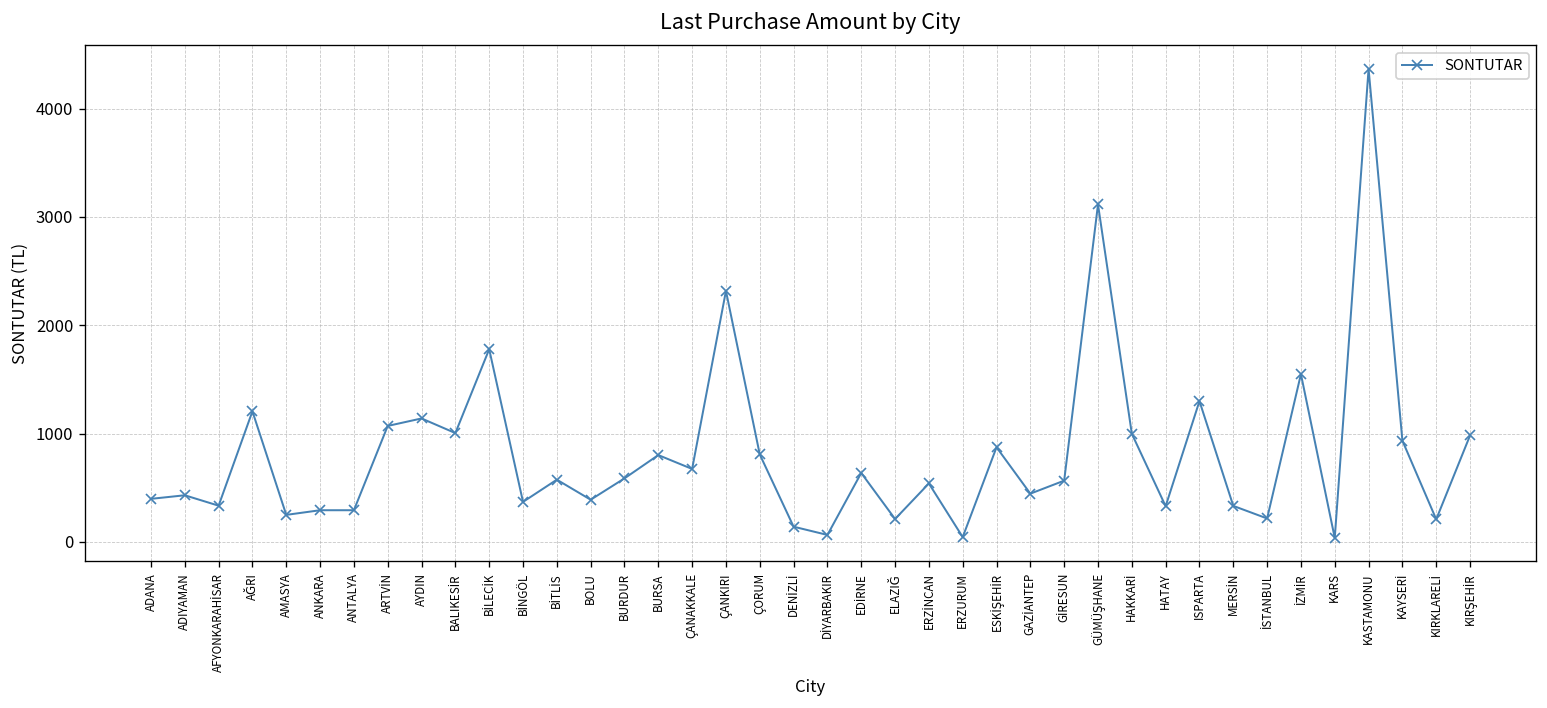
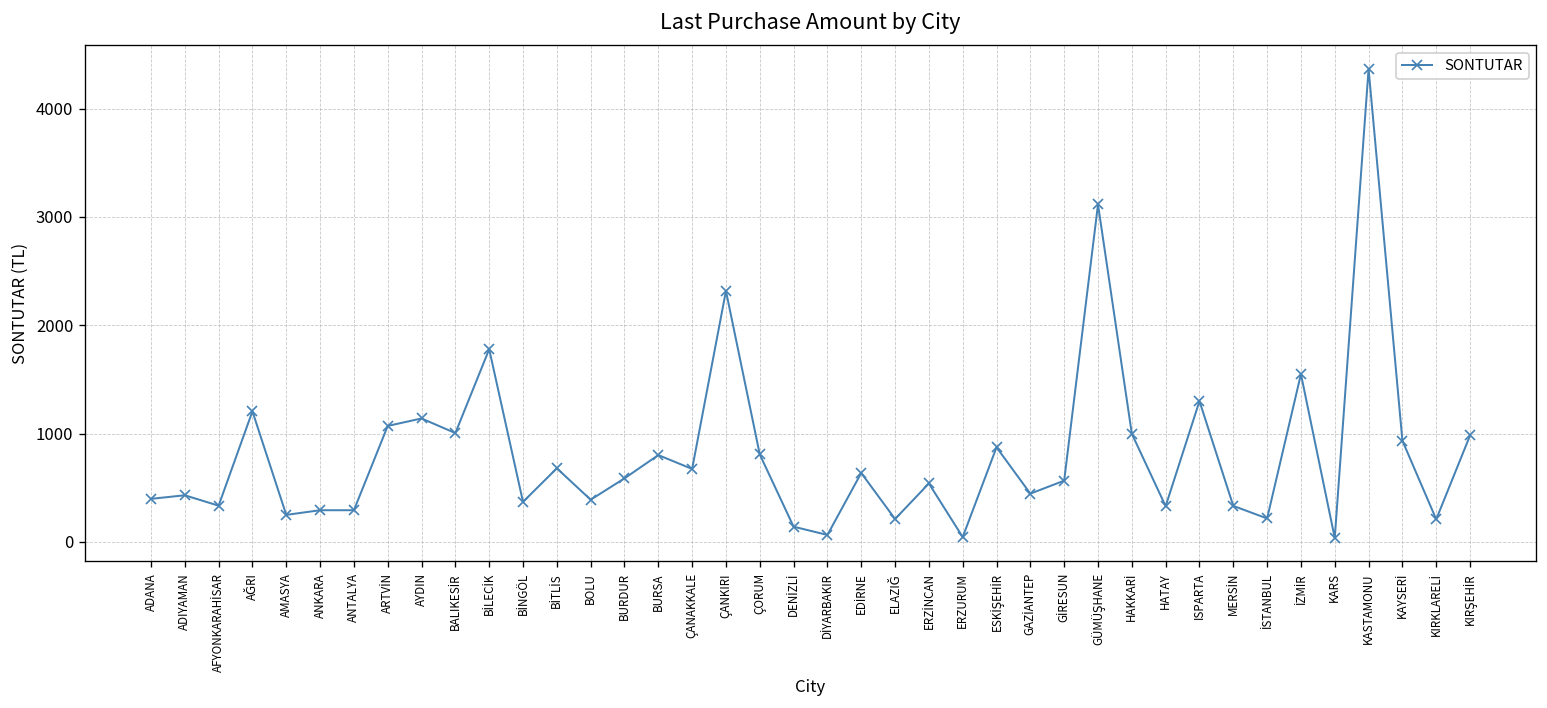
BİTLİS: 600 -> 700
